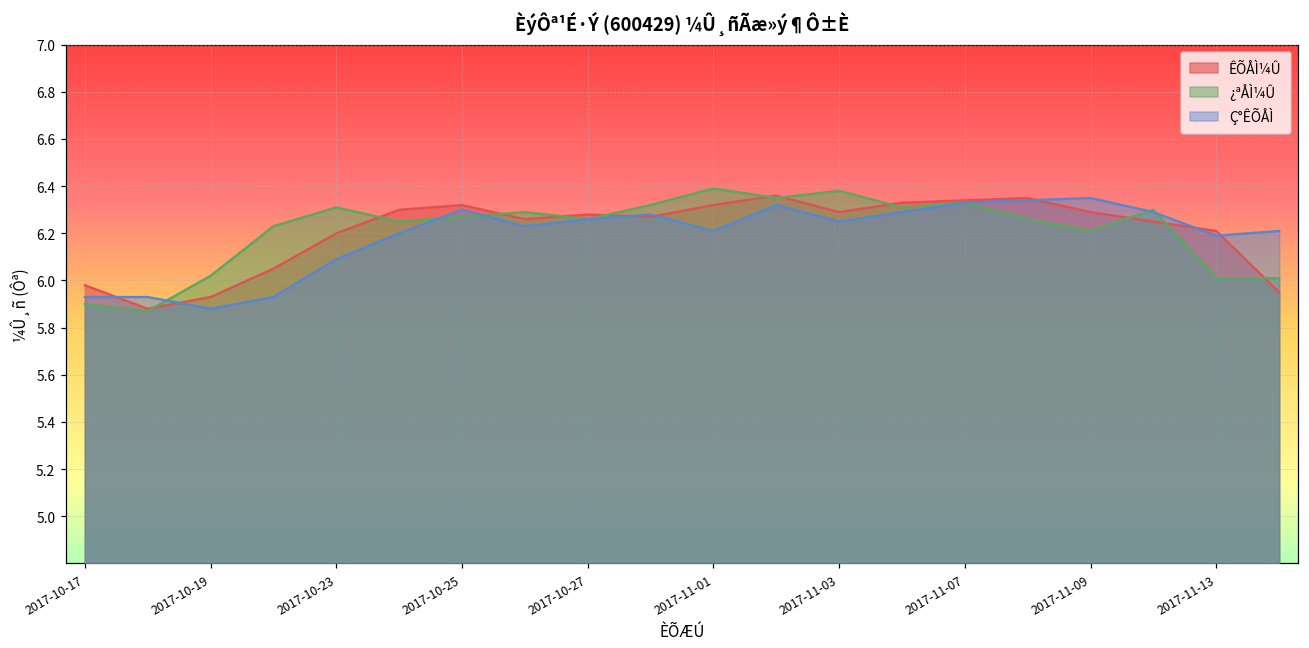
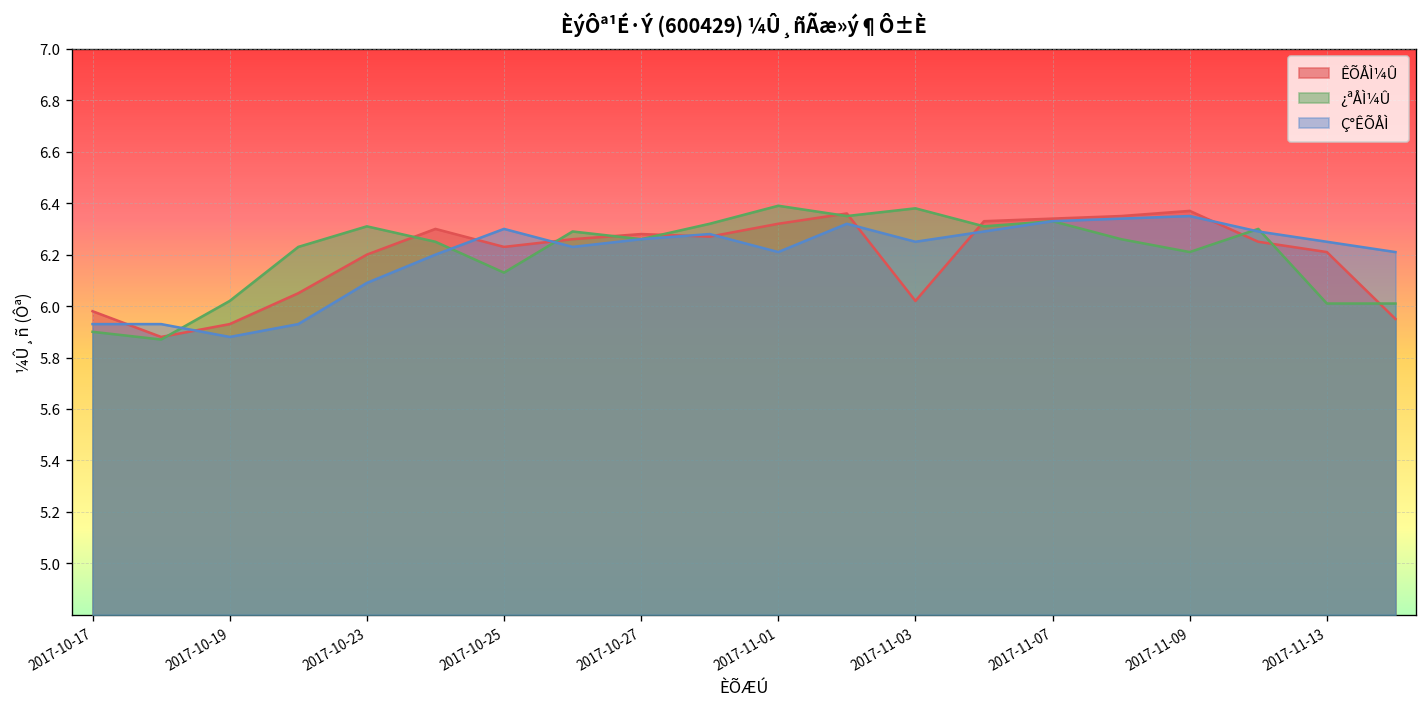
ÊÕÅÌ¼Û, 2017-10-25: 6.32 -> 6.23
¿ªÅÌ¼Û, 2017-10-25: 6.27 -> 6.13
ÊÕÅÌ¼Û, 2017-11-03: 6.29 -> 6.02
ÊÕÅÌ¼Û, 2017-11-09: 6.29 -> 6.37
Ç°ÊÕÅÌ, 2017-11-13: 6.19 -> 6.25
